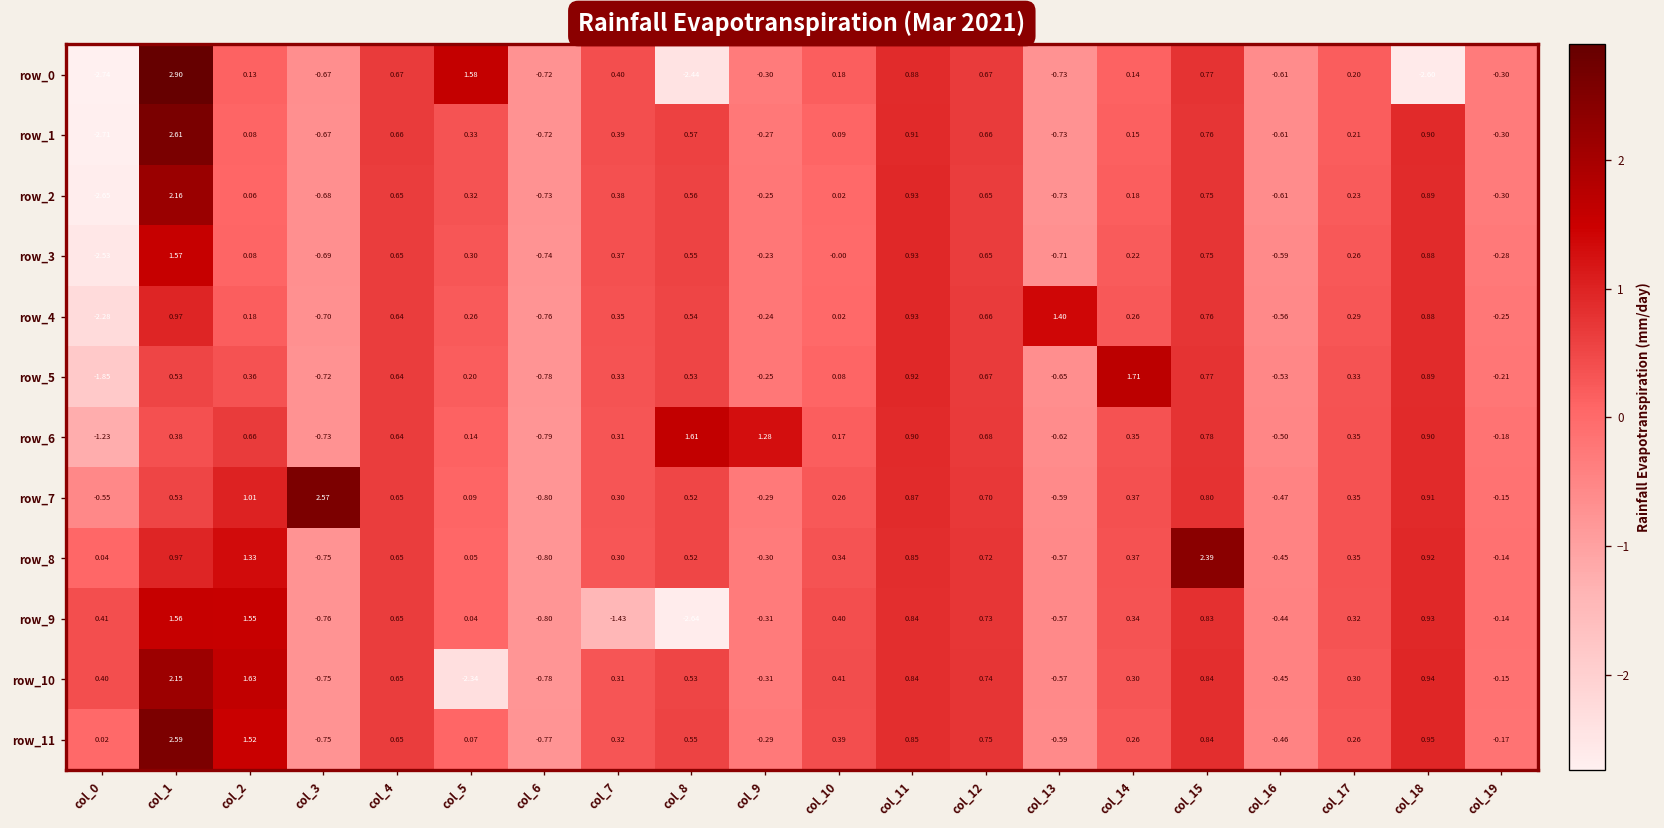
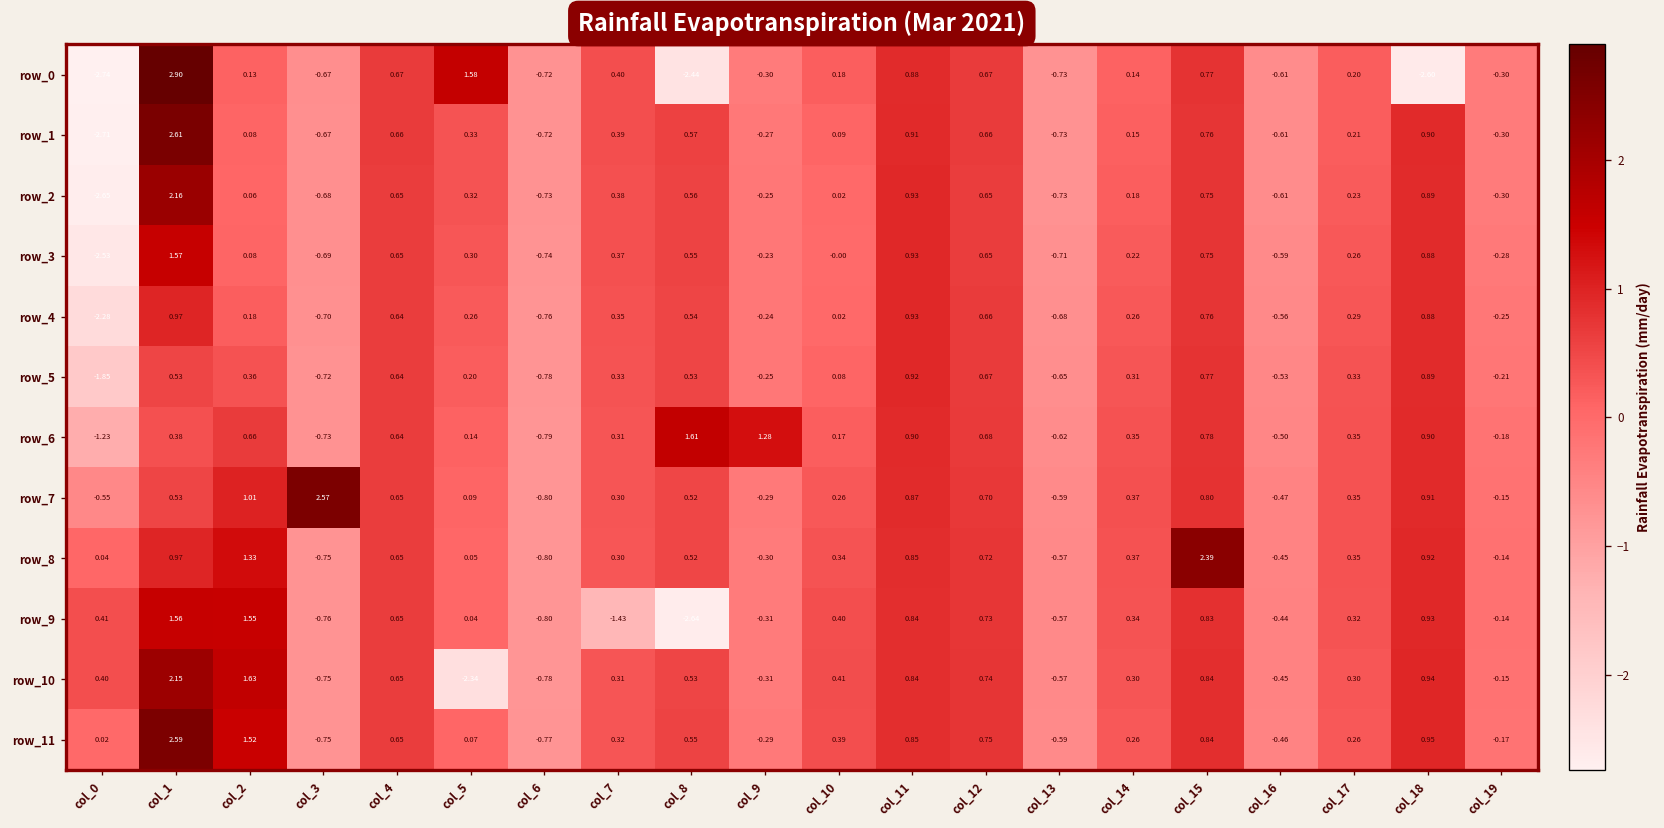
row_4, col_13: 1.40 -> -0.68
row_5, col_14: 1.71 -> 0.31
